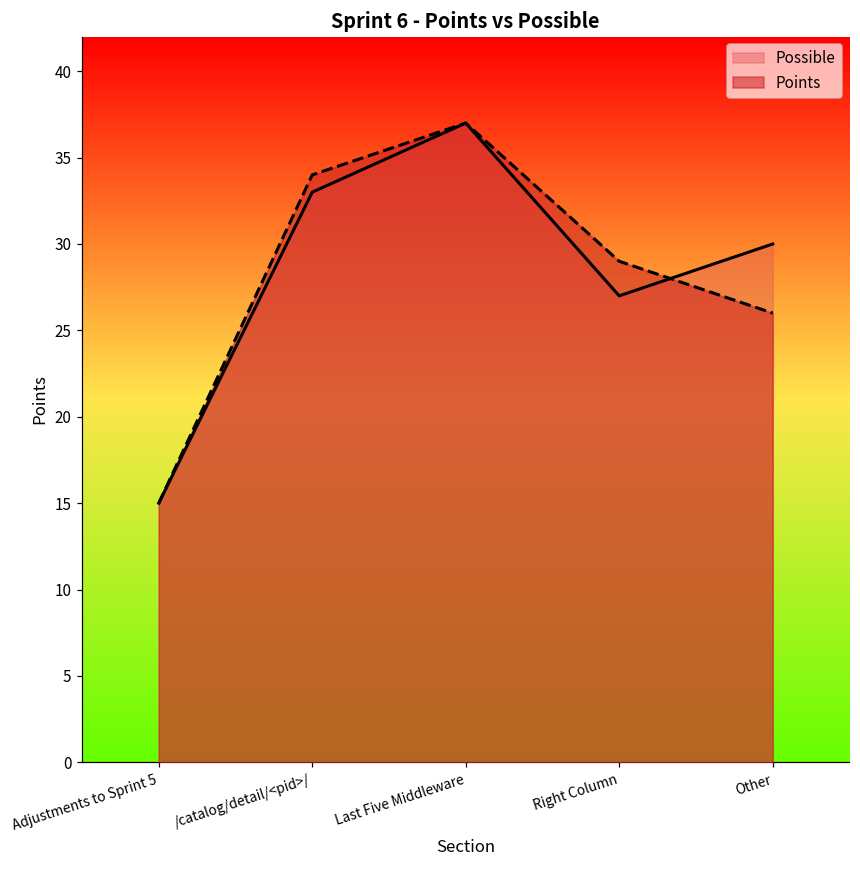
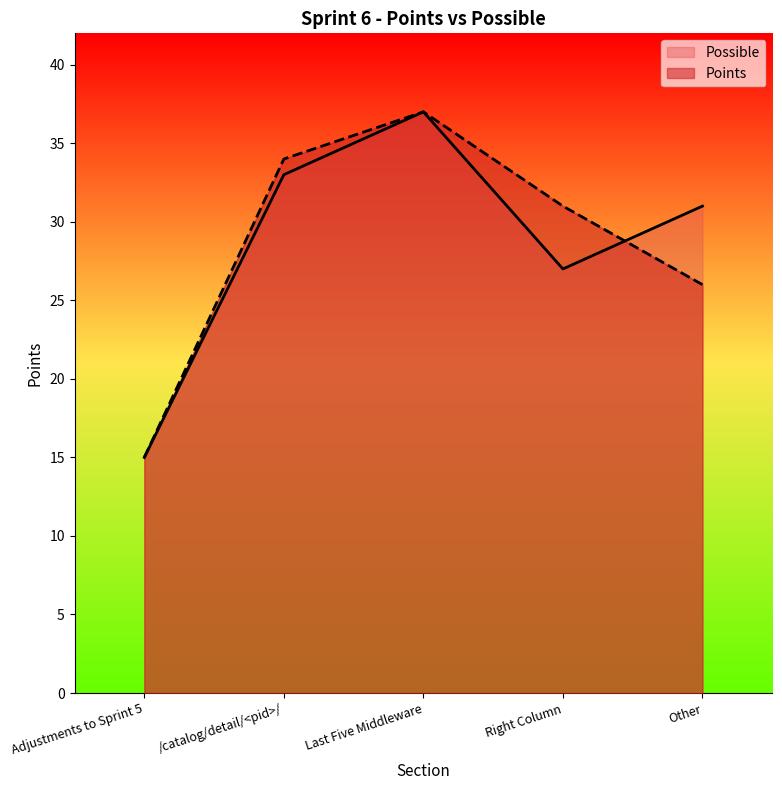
Points, Right Column: 29 -> 31
Possible, Other: 30 -> 31
